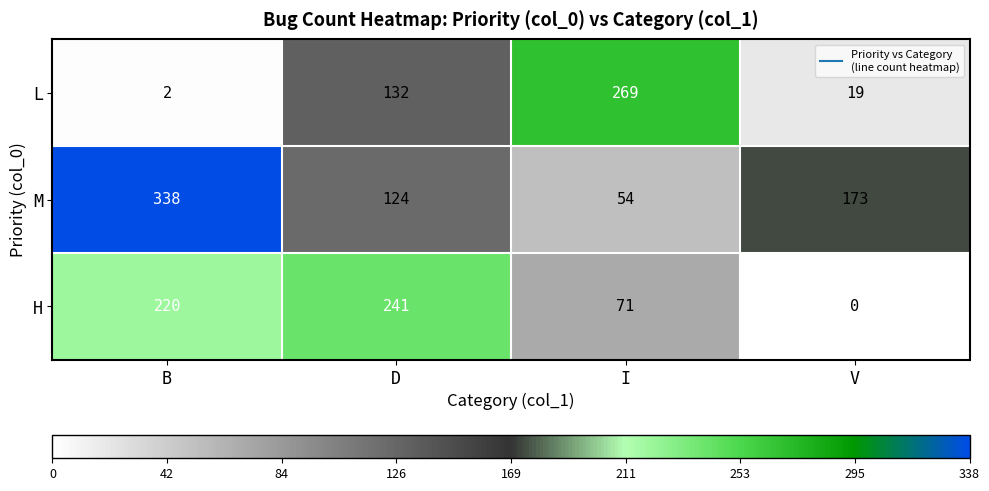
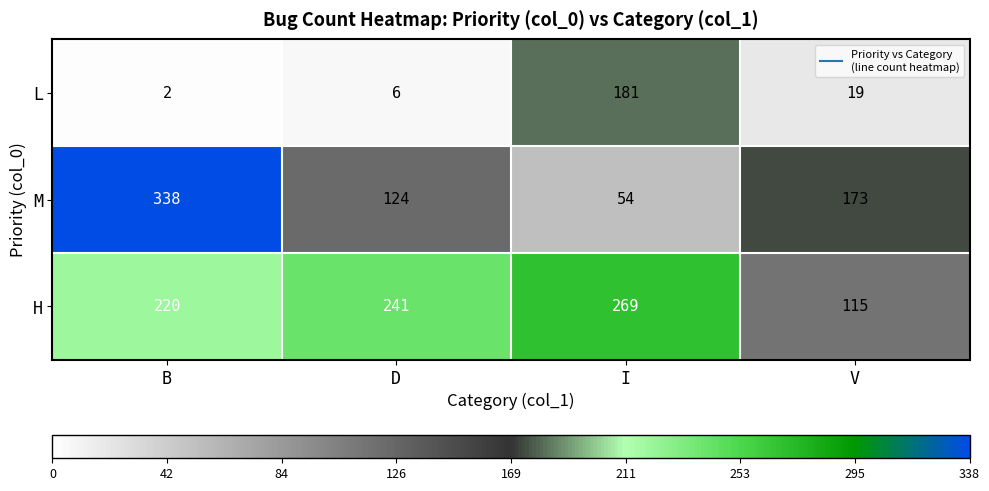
L, D: 132 -> 6
L, I: 269 -> 181
H, I: 71 -> 269
H, V: 0 -> 115
